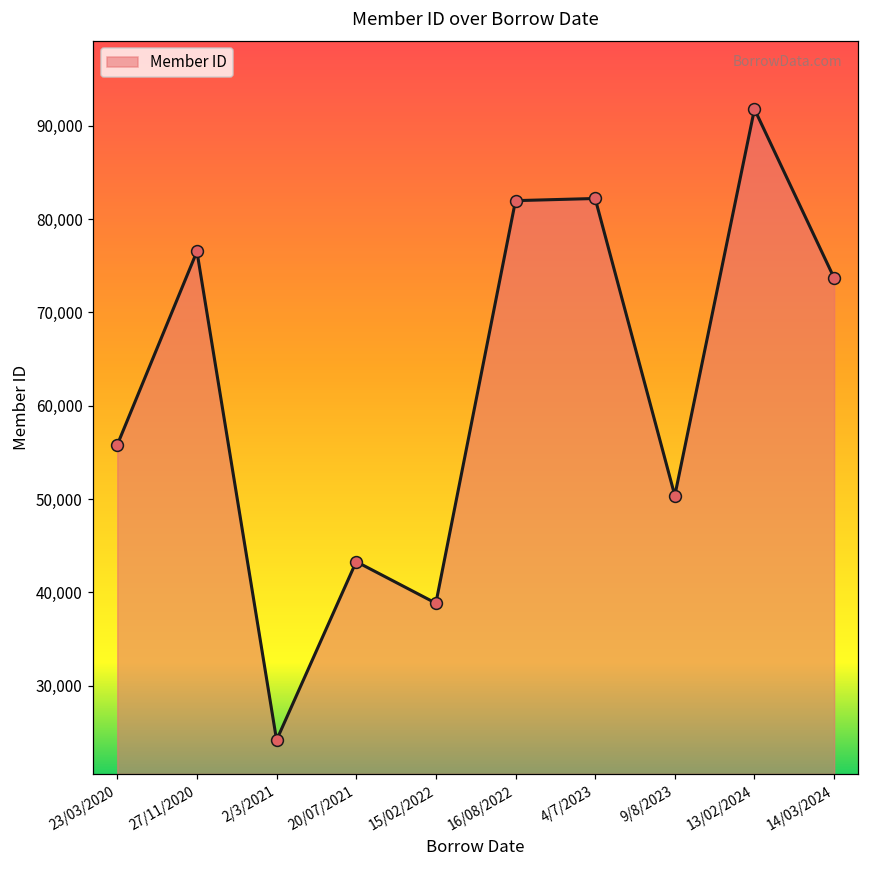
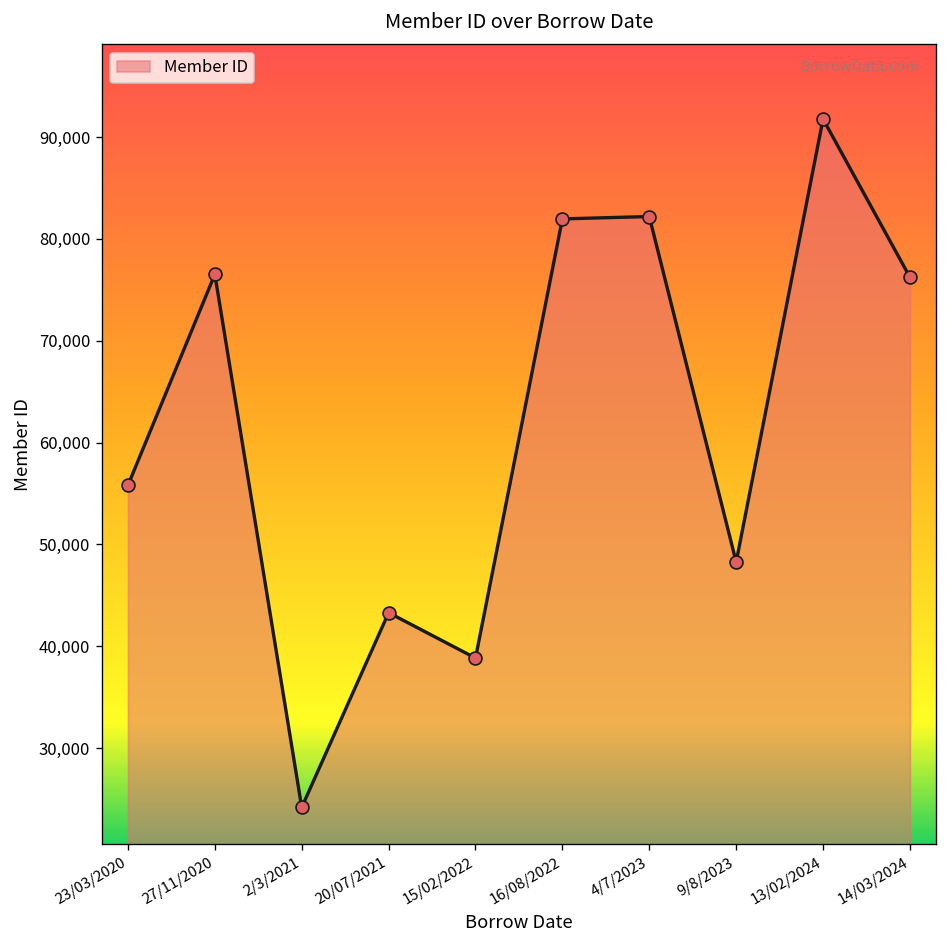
9/8/2023: 50,000 -> 48,000
14/03/2024: 74,000 -> 76,000
